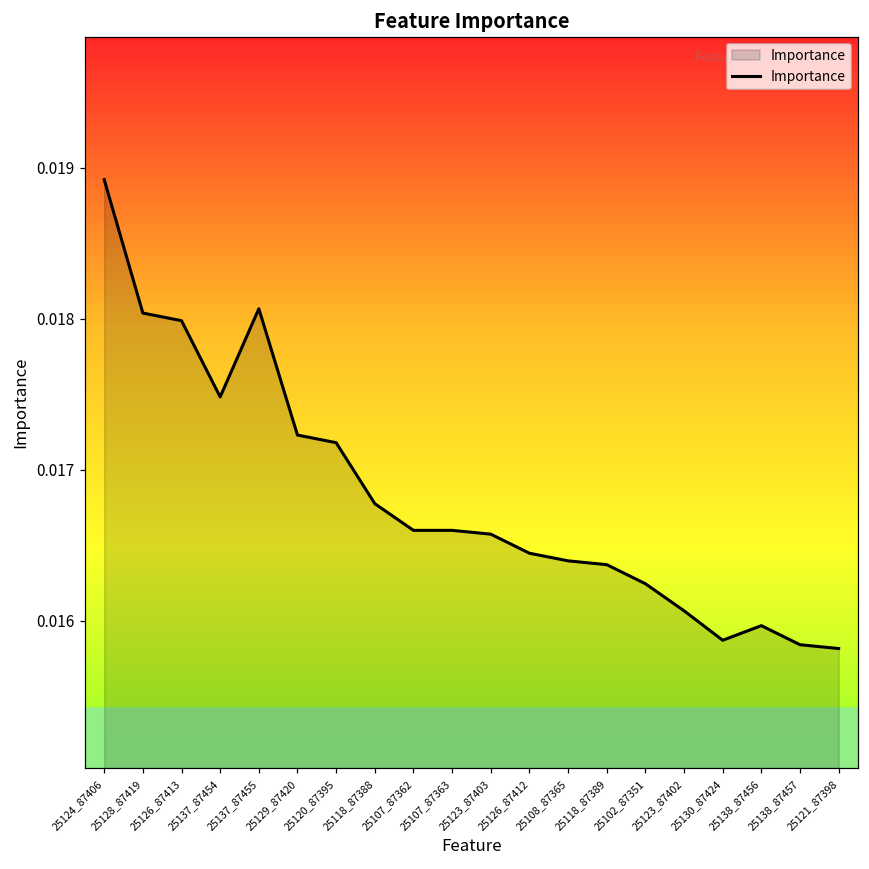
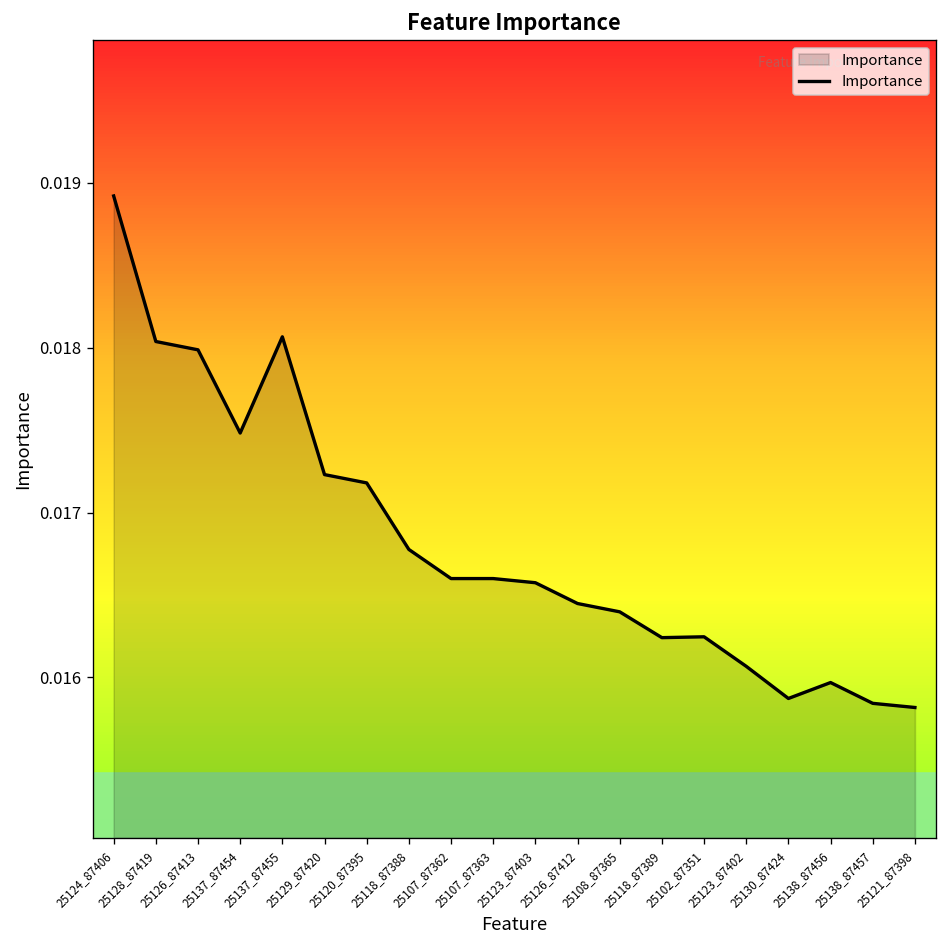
25118_87389: 0.01637 -> 0.01624
